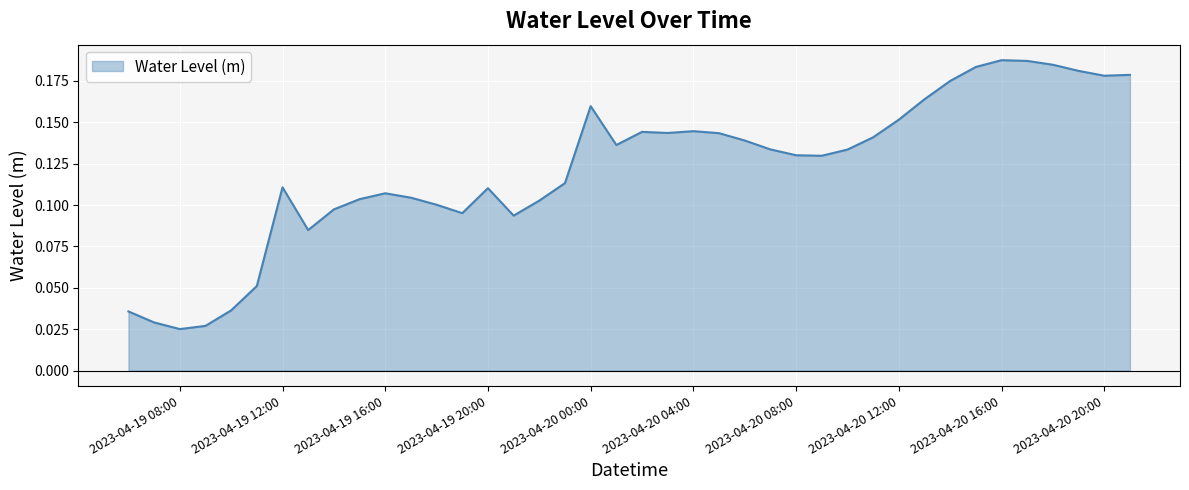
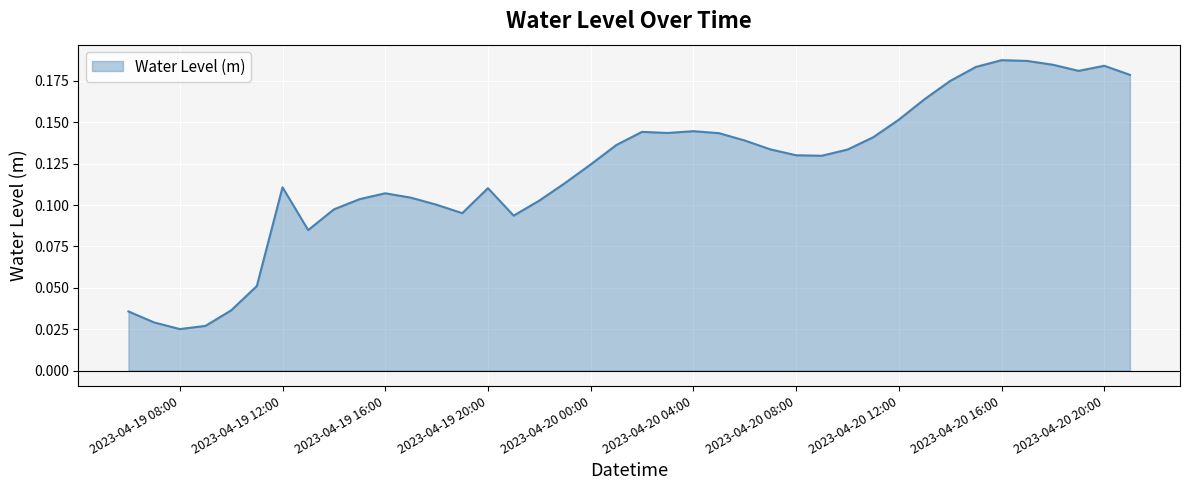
2023-04-20 00:00: 0.160 -> 0.124
2023-04-20 20:00: 0.178 -> 0.184
